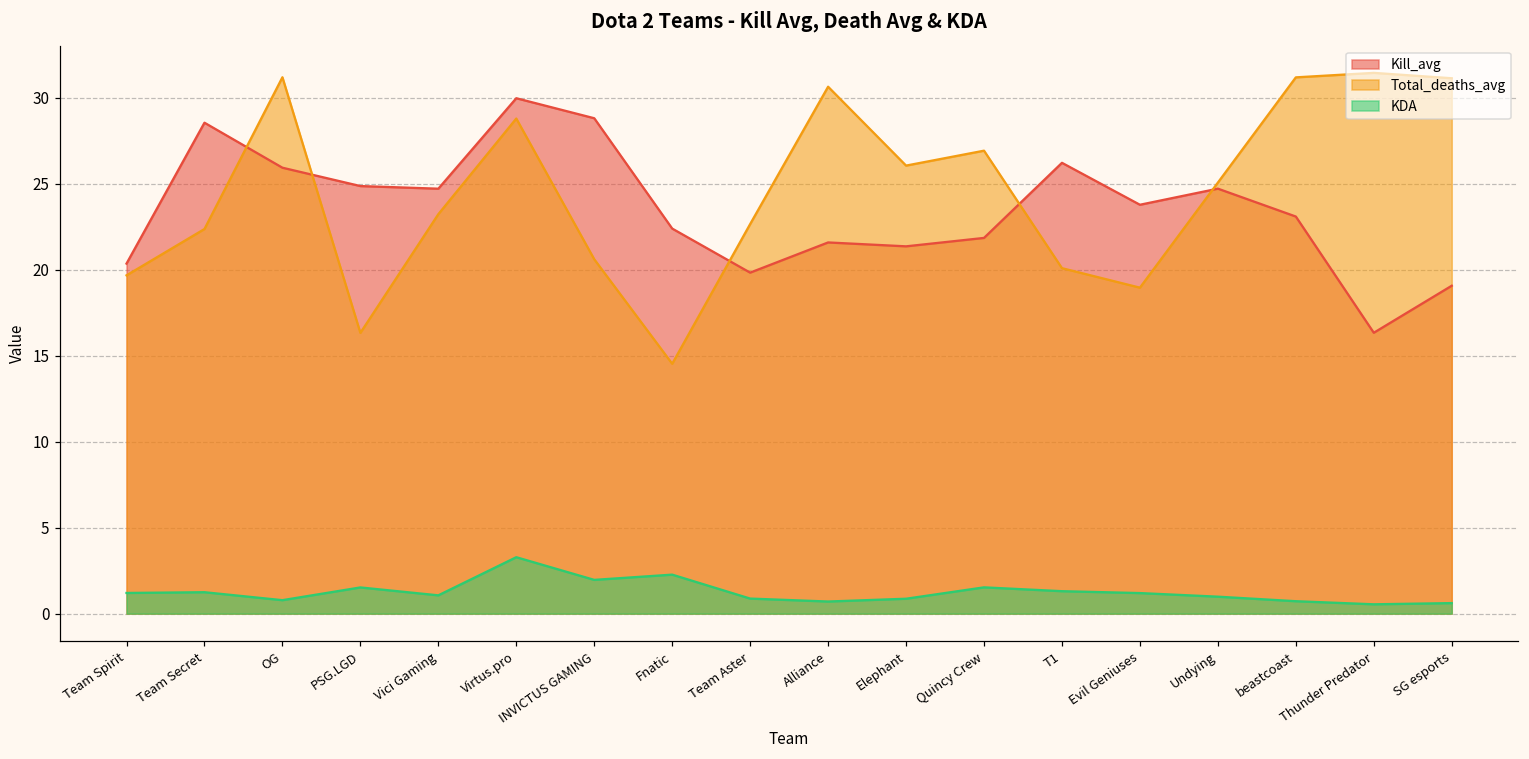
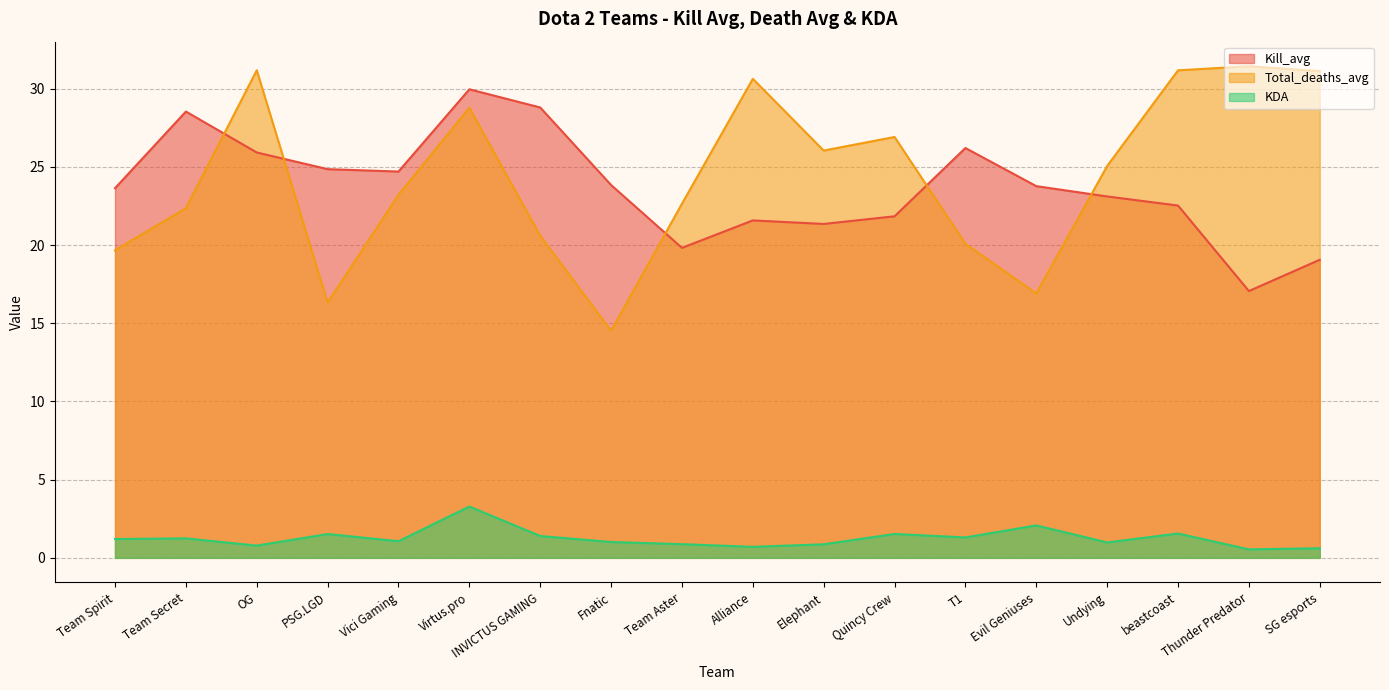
Kill_avg, Team Spirit: 20.3 -> 23.6
KDA, INVICTUS GAMING: 2.0 -> 1.4
Kill_avg, Fnatic: 22.4 -> 23.8
KDA, Fnatic: 2.3 -> 1.0
Total_deaths_avg, Evil Geniuses: 19.0 -> 16.9
KDA, Evil Geniuses: 1.2 -> 2.1
Kill_avg, Undying: 24.7 -> 23.1
Kill_avg, beastcoast: 23.1 -> 22.5
KDA, beastcoast: 0.7 -> 1.6
Kill_avg, Thunder Predator: 16.3 -> 17.1
